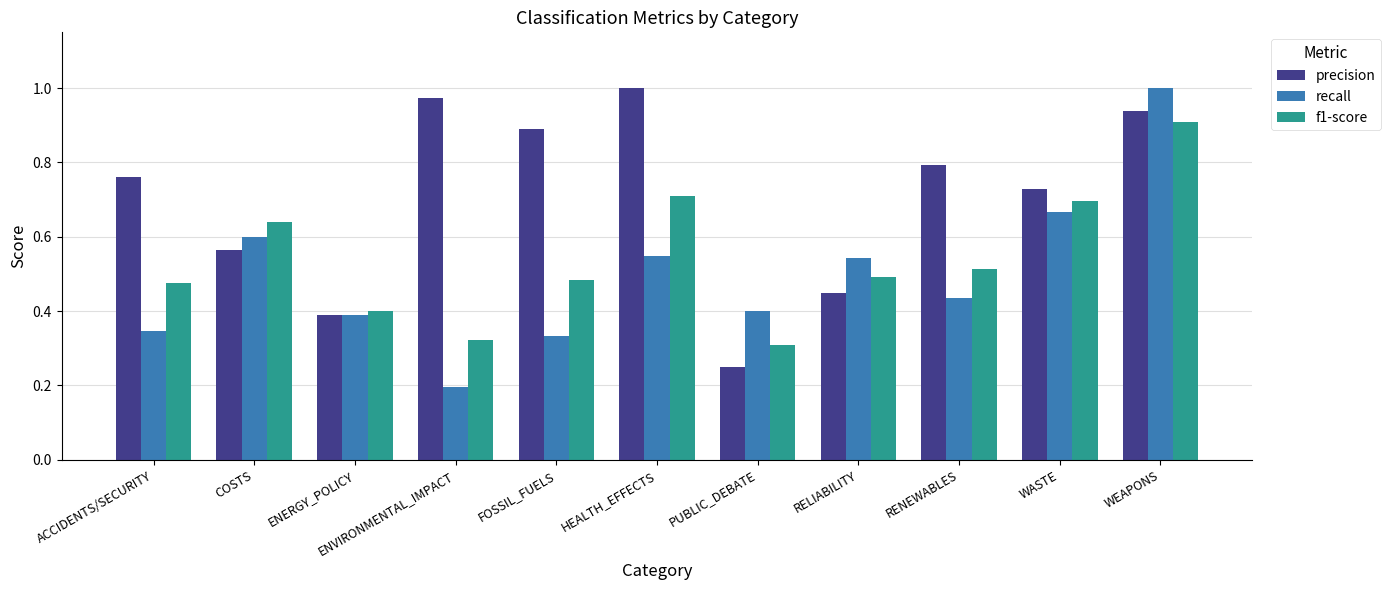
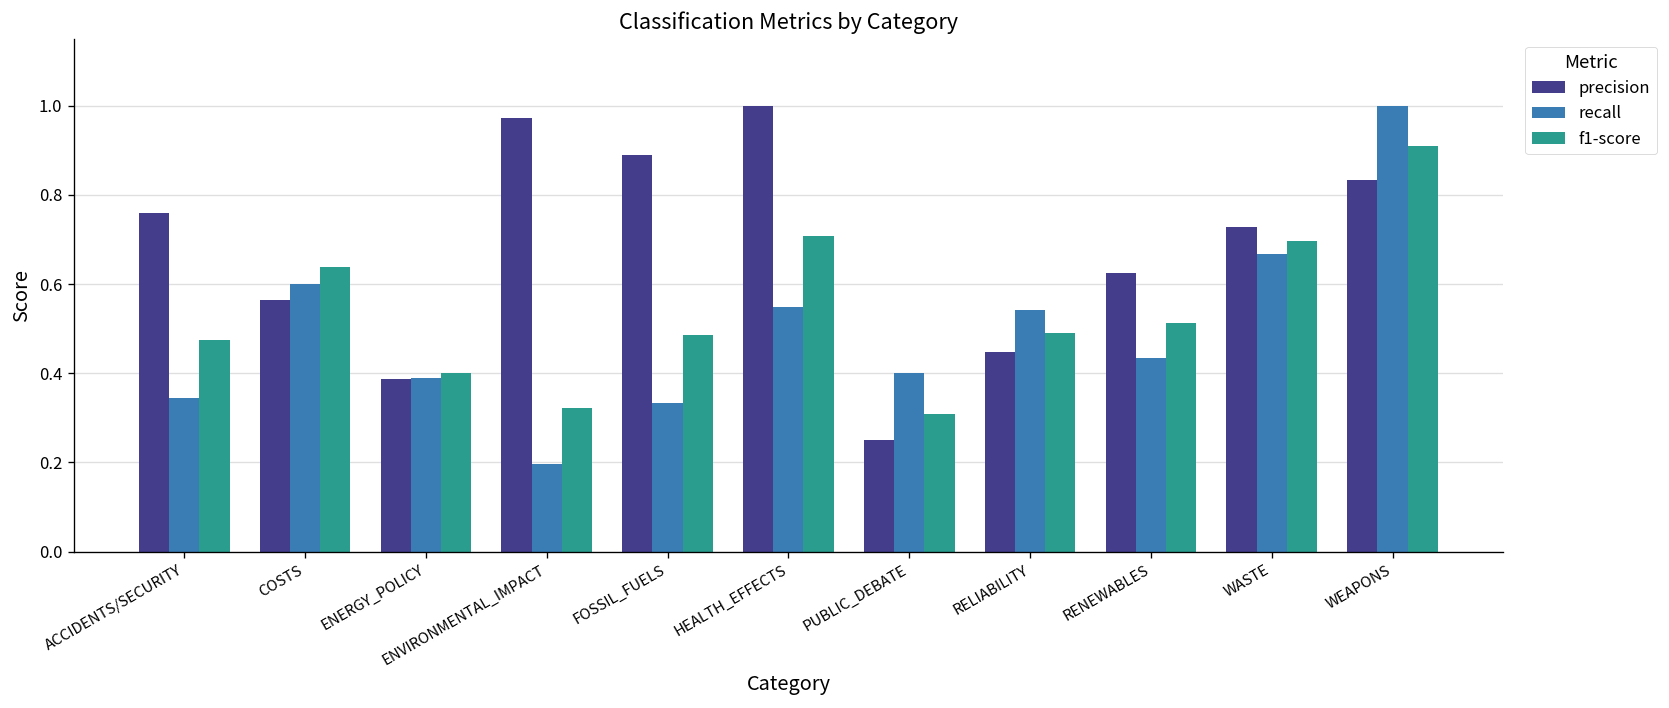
precision, RENEWABLES: 0.79 -> 0.63
precision, WEAPONS: 0.94 -> 0.83
